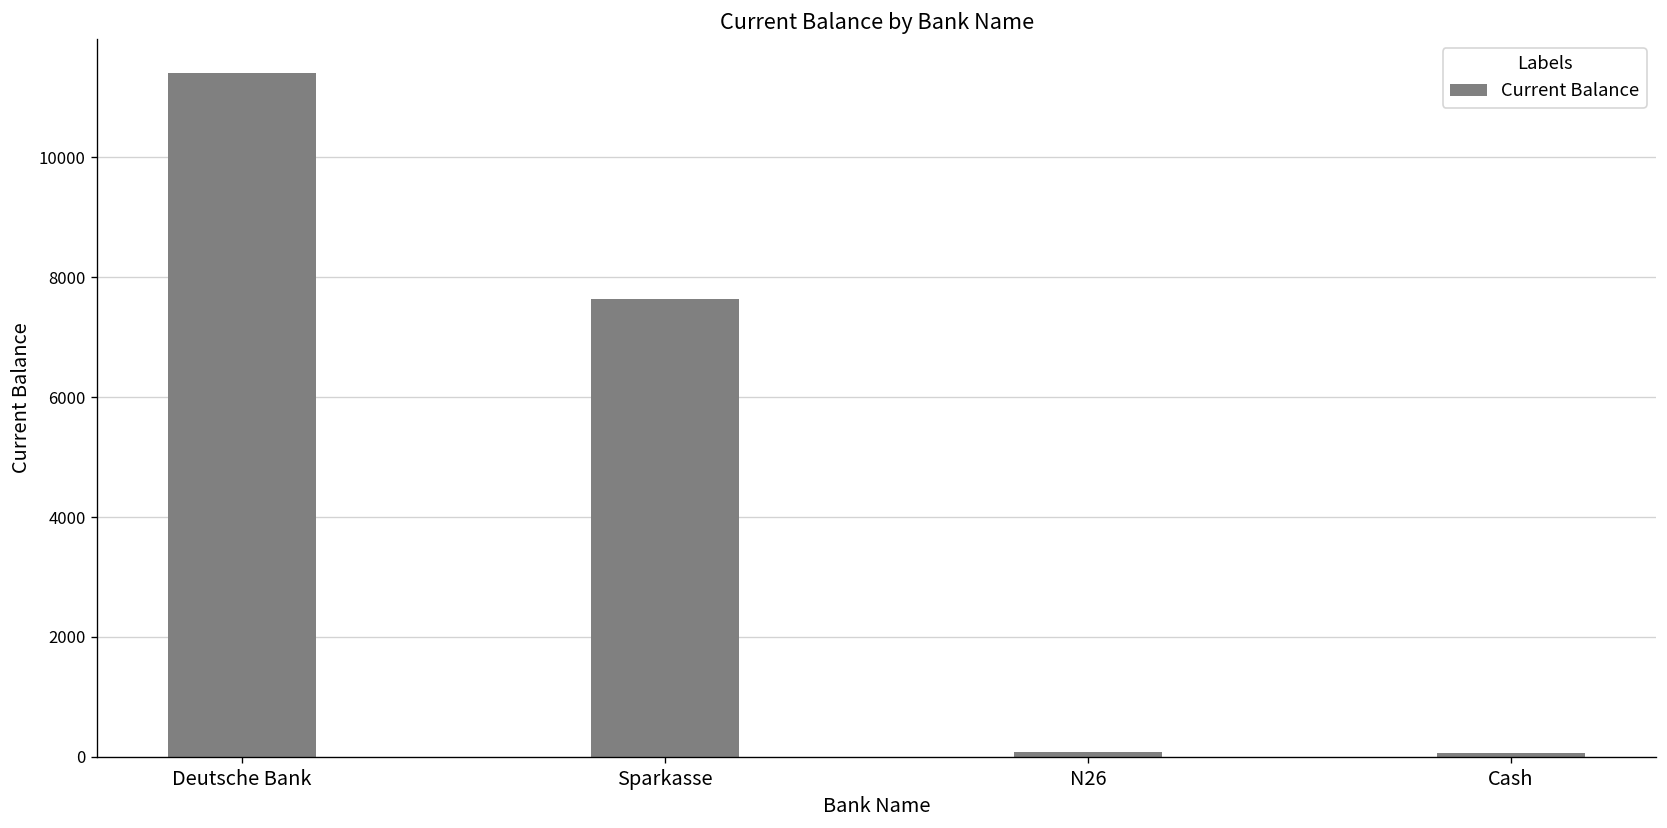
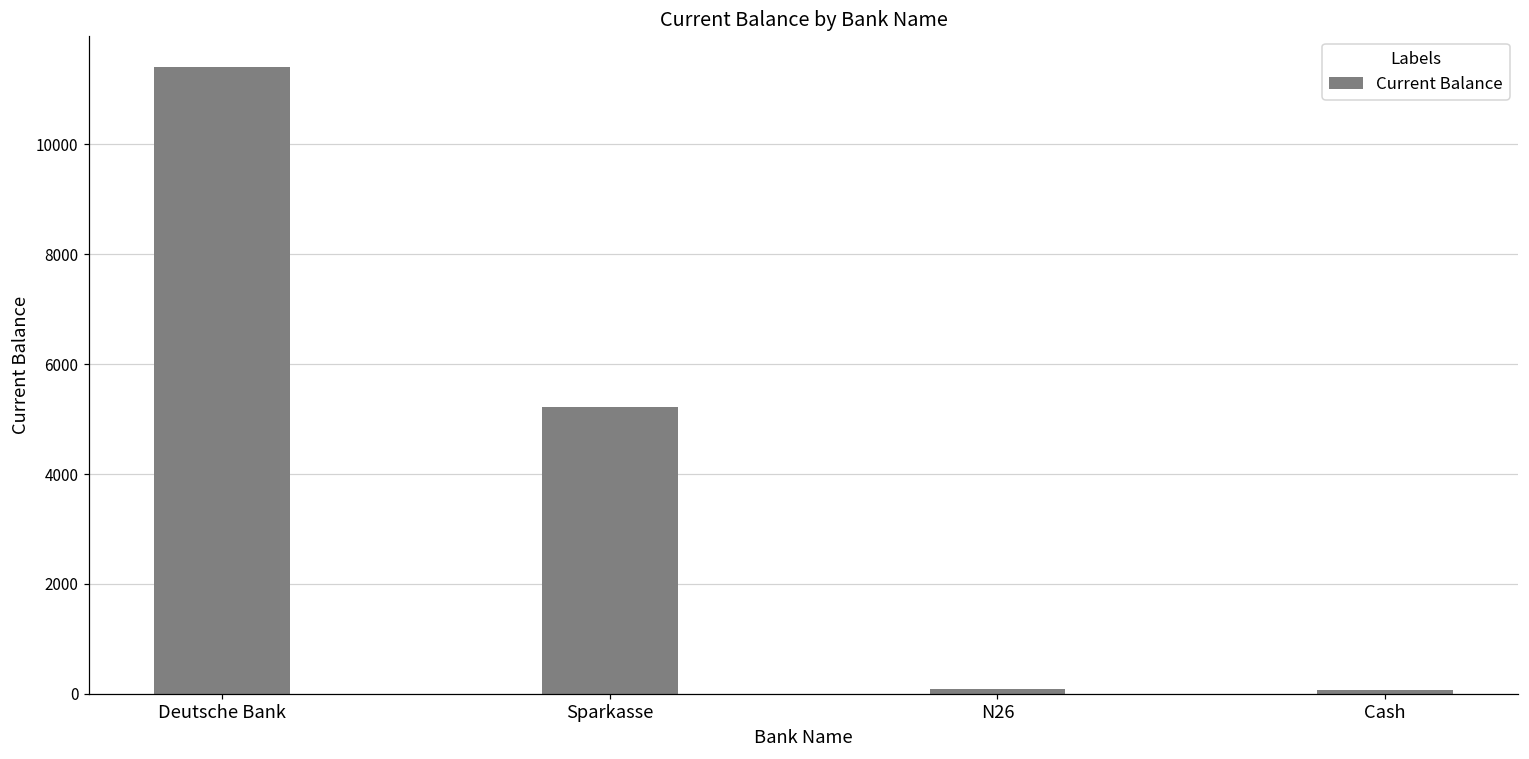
Sparkasse: 7600 -> 5200
